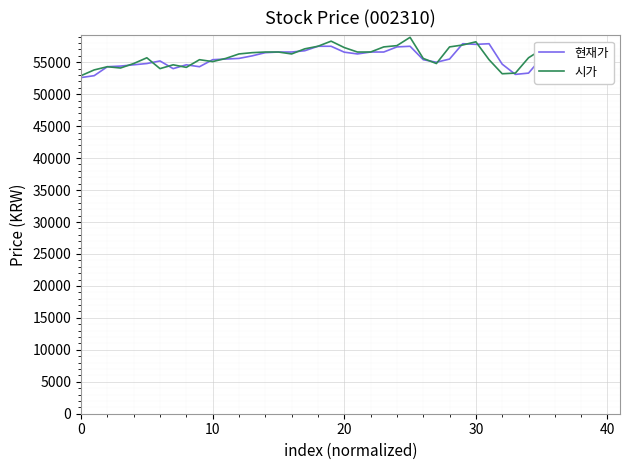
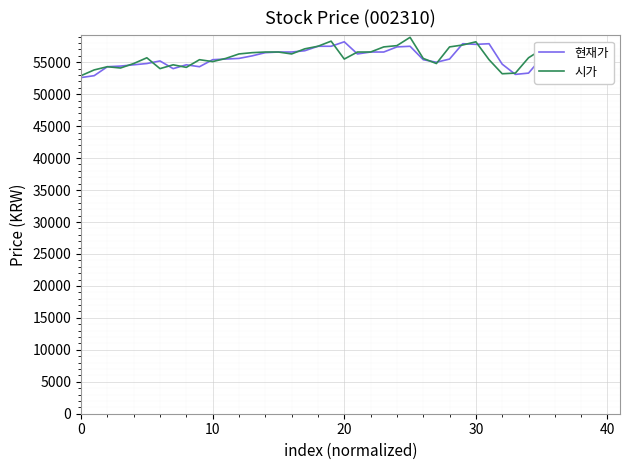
현재가, 20: 57000 -> 58000
시가, 20: 57000 -> 55000
